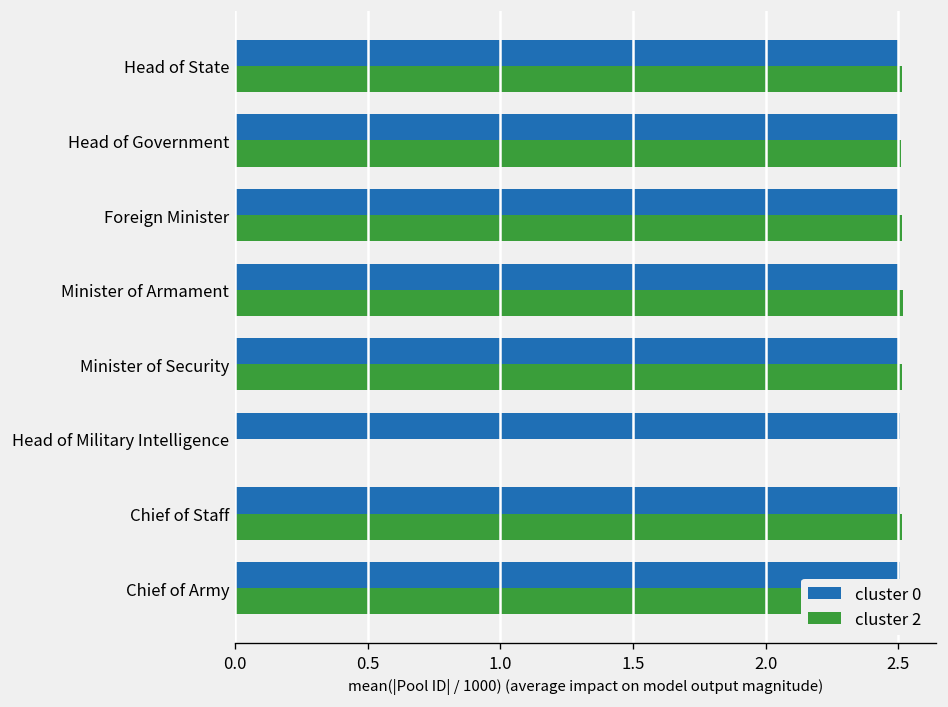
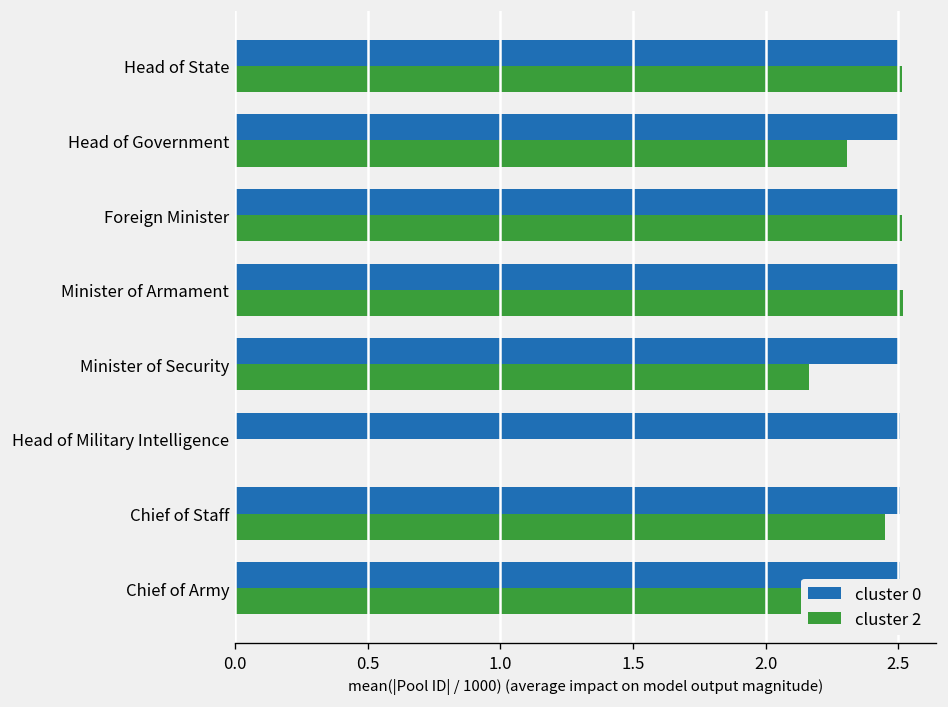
cluster 2, Head of Government: 2.51 -> 2.31
cluster 2, Minister of Security: 2.51 -> 2.16
cluster 2, Chief of Staff: 2.51 -> 2.45
